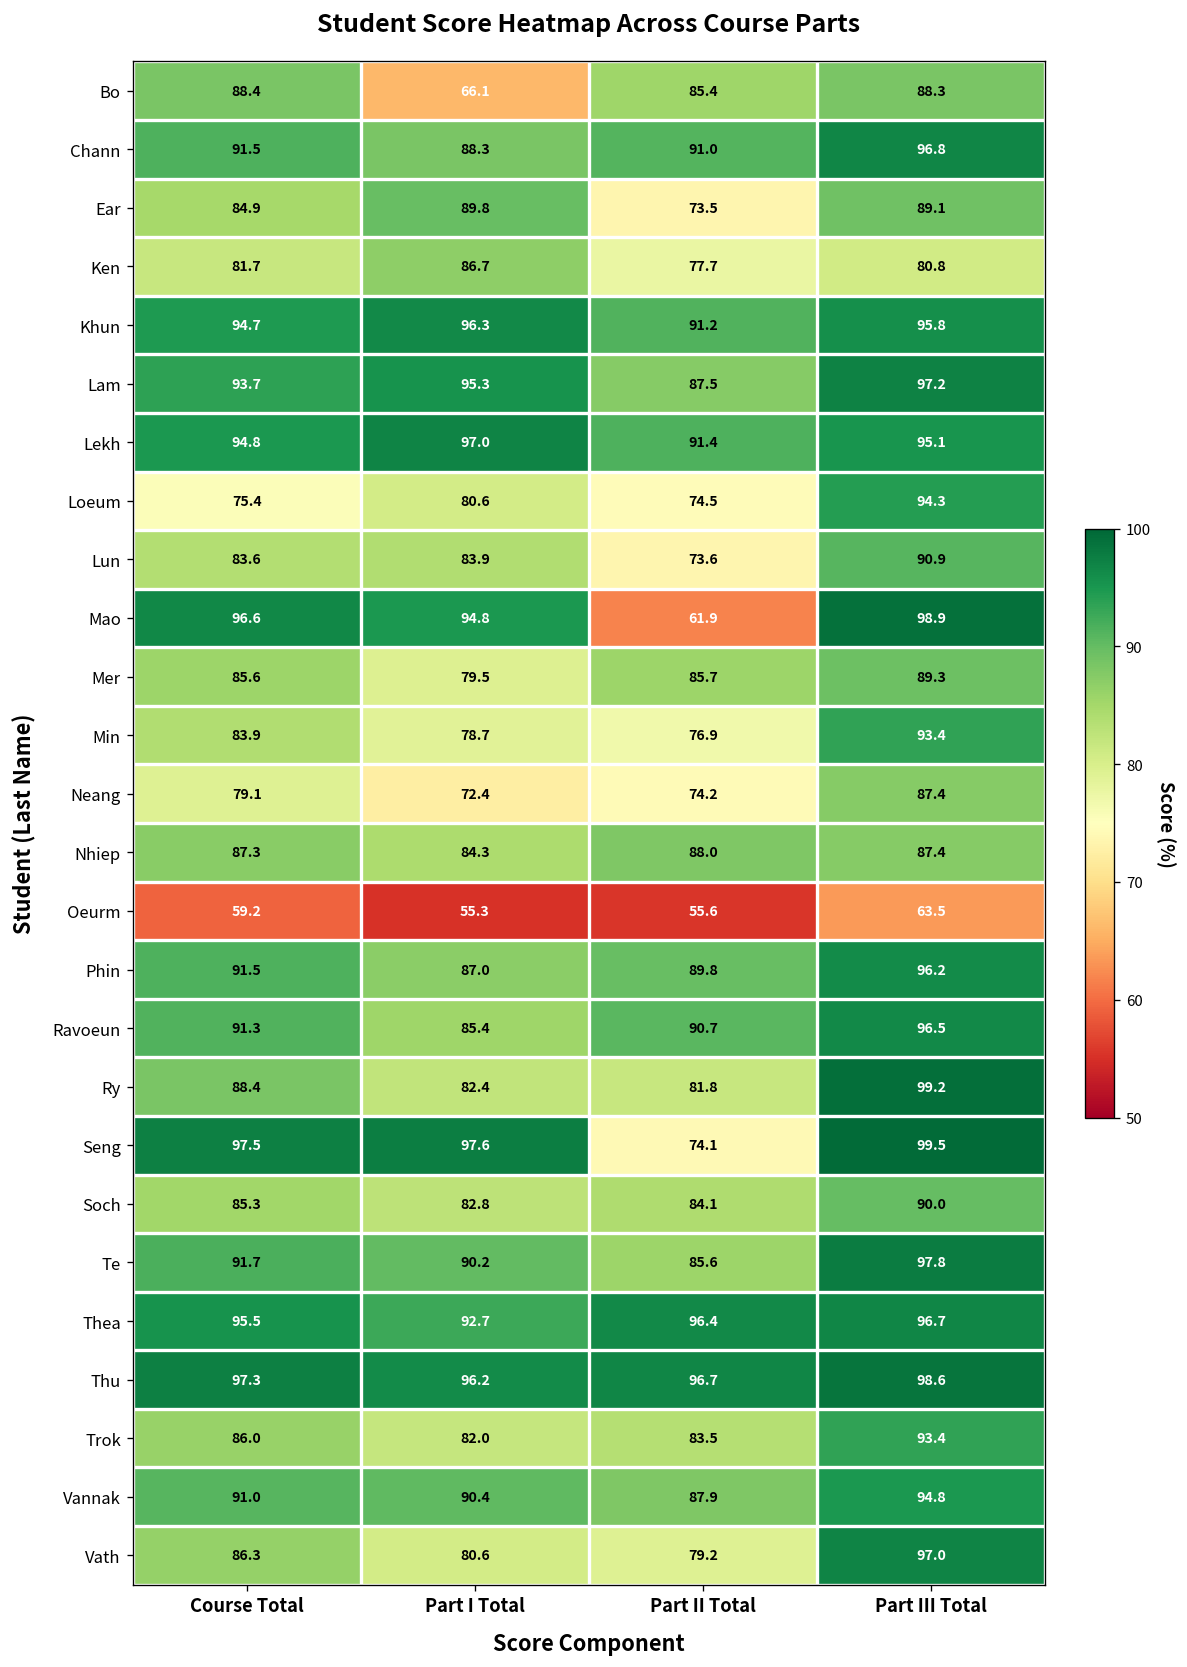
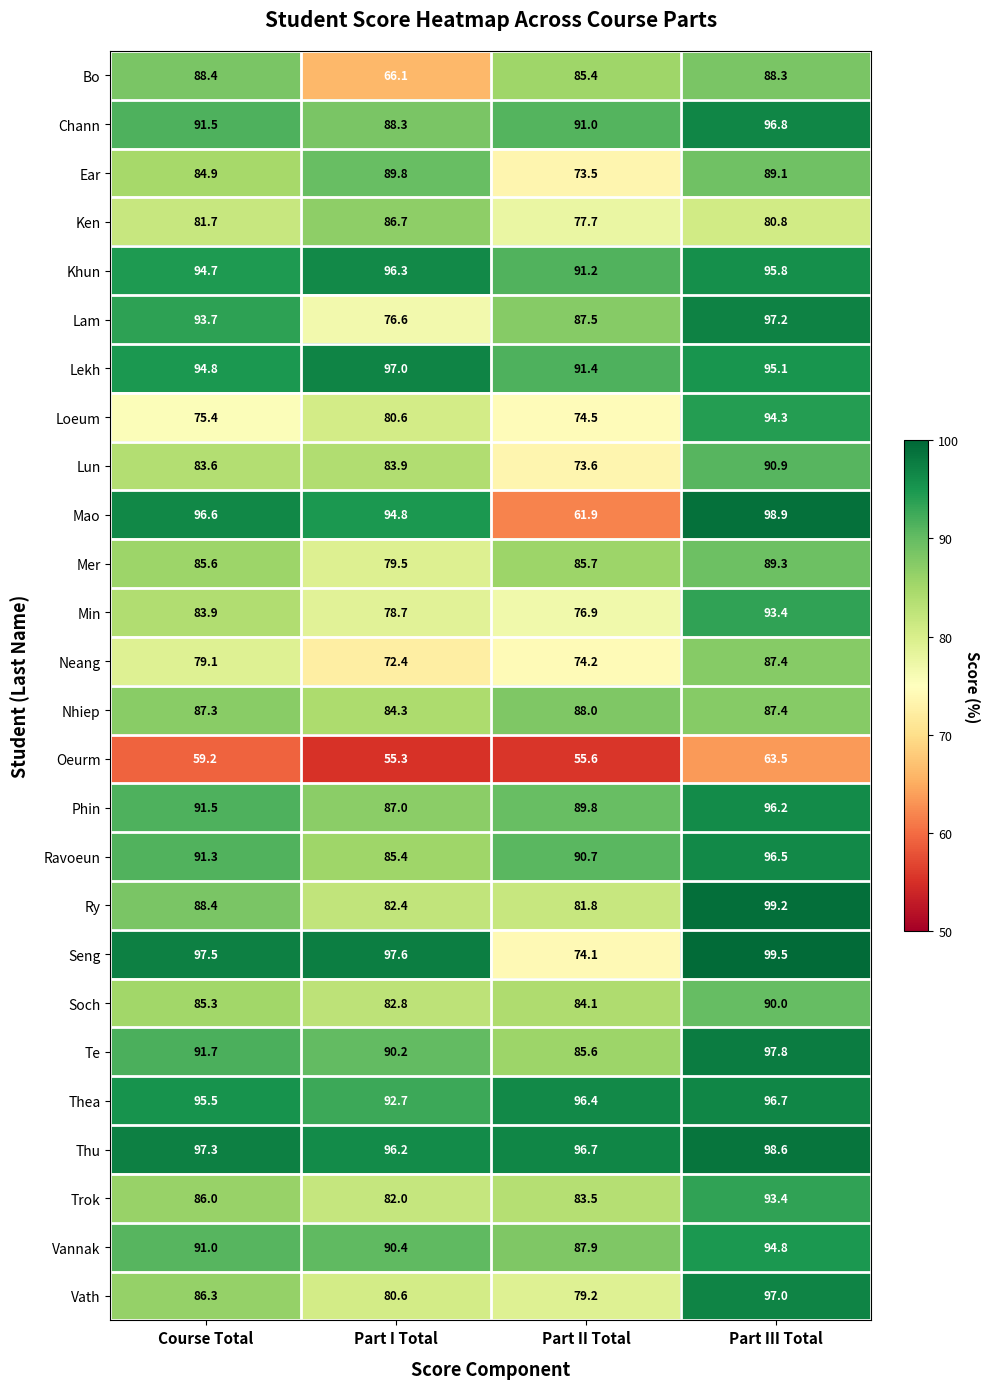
Lam, Part I Total: 95.3 -> 76.6
